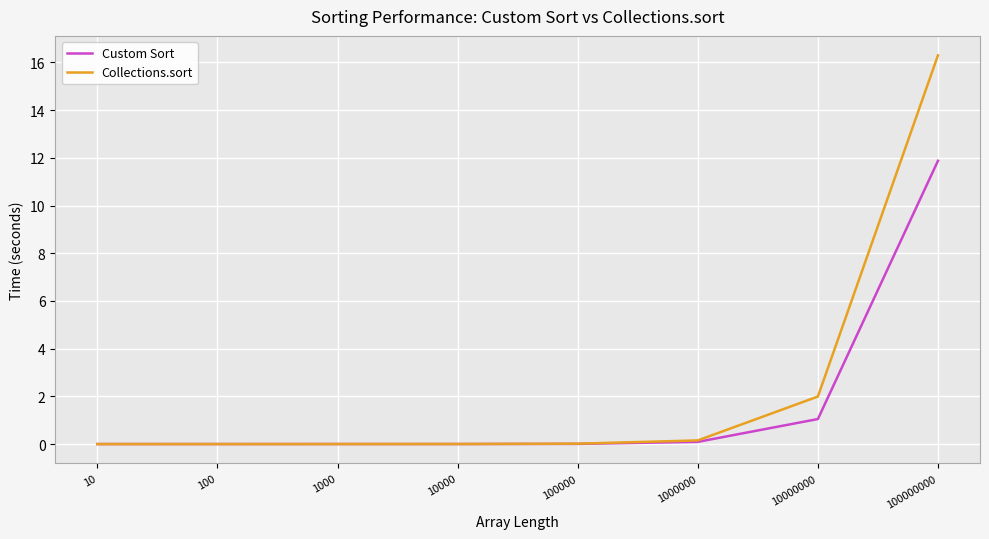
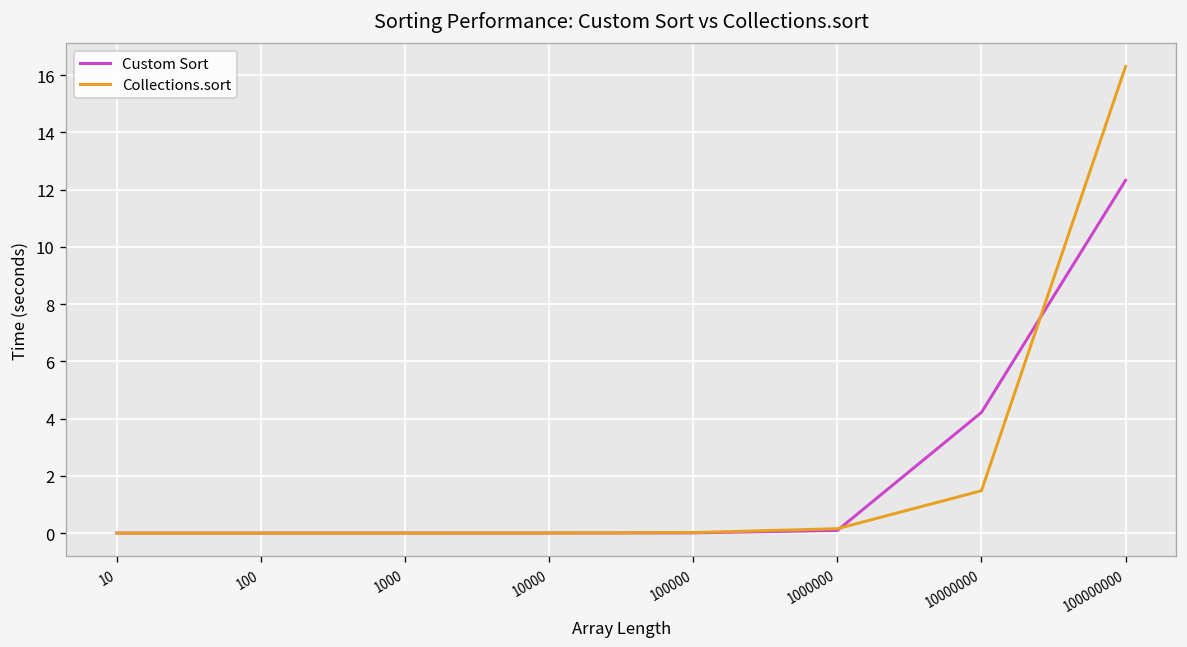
Custom Sort, 10000000: 1.0 -> 4.2
Collections.sort, 10000000: 2.0 -> 1.5
Custom Sort, 100000000: 11.9 -> 12.3
